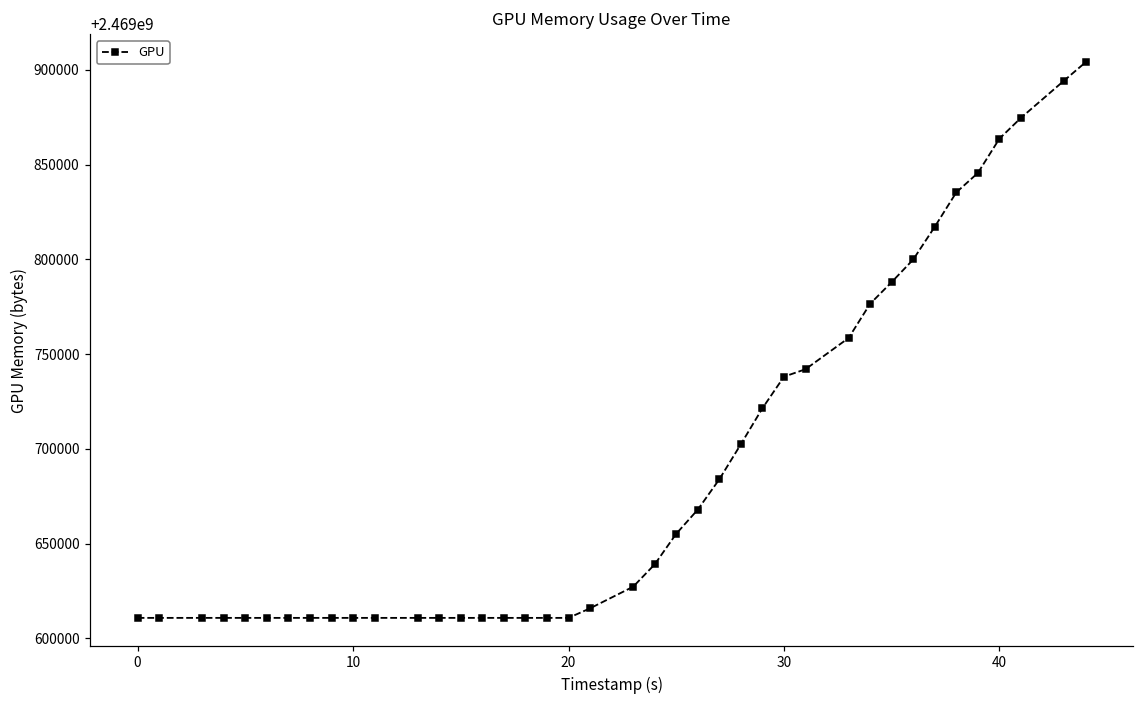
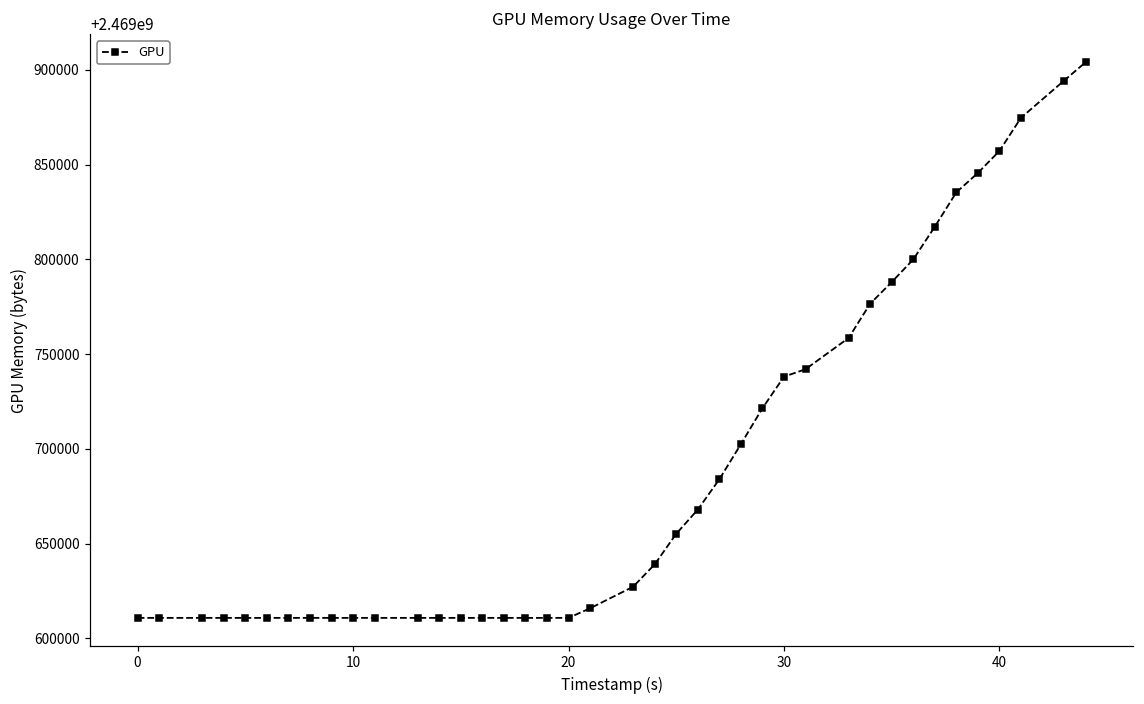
40: 2469864000 -> 2469857000
